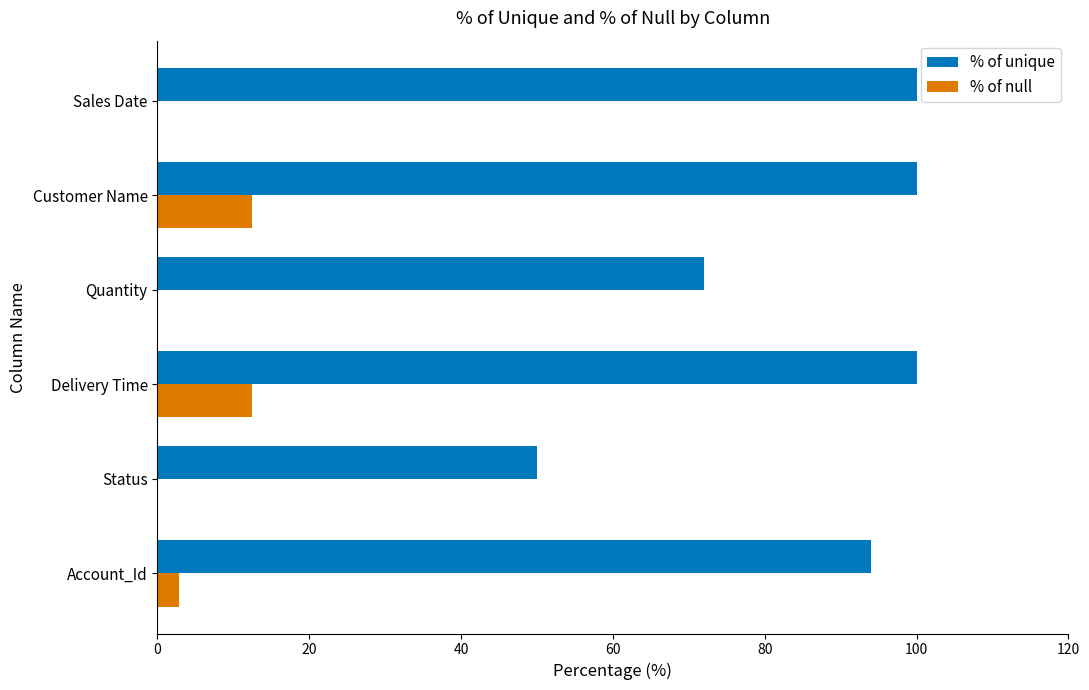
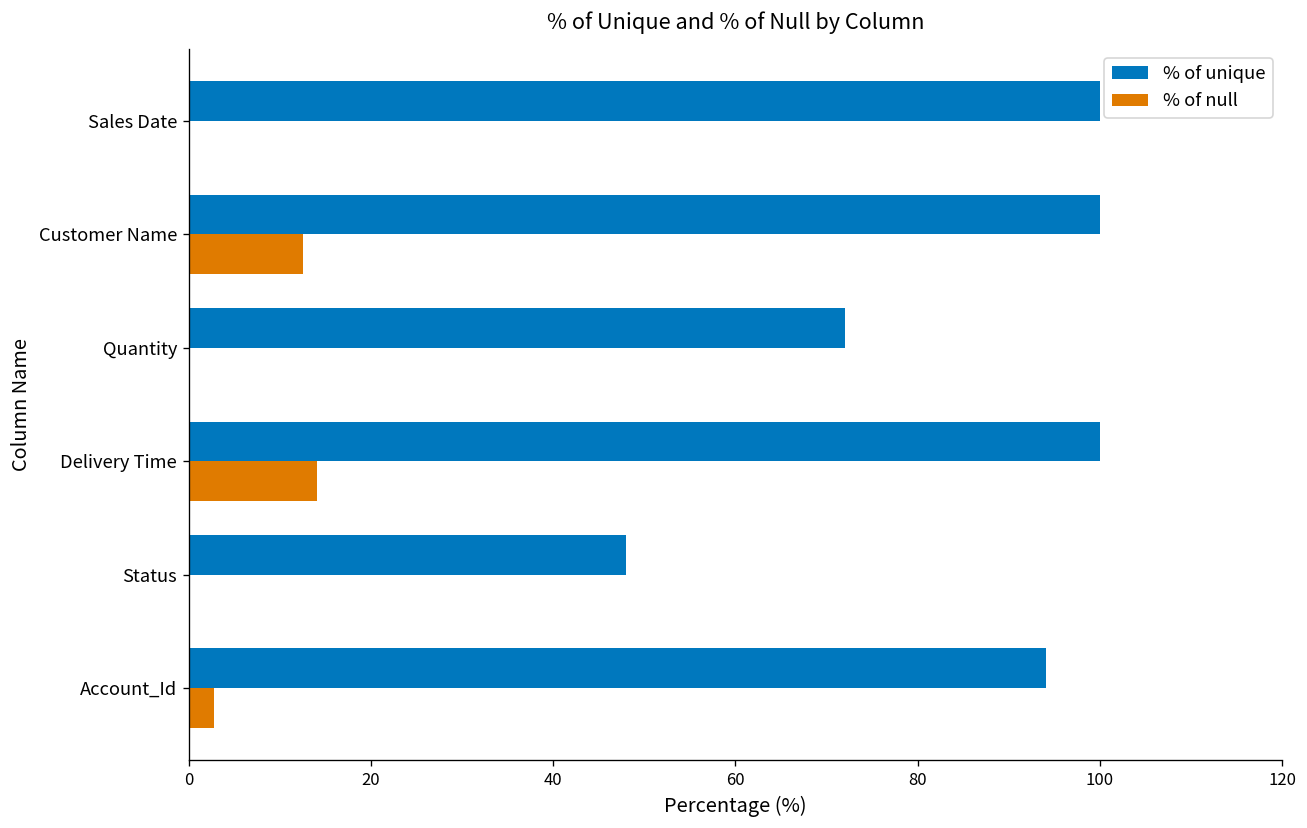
% of null, Delivery Time: 13 -> 14
% of unique, Status: 50 -> 48
